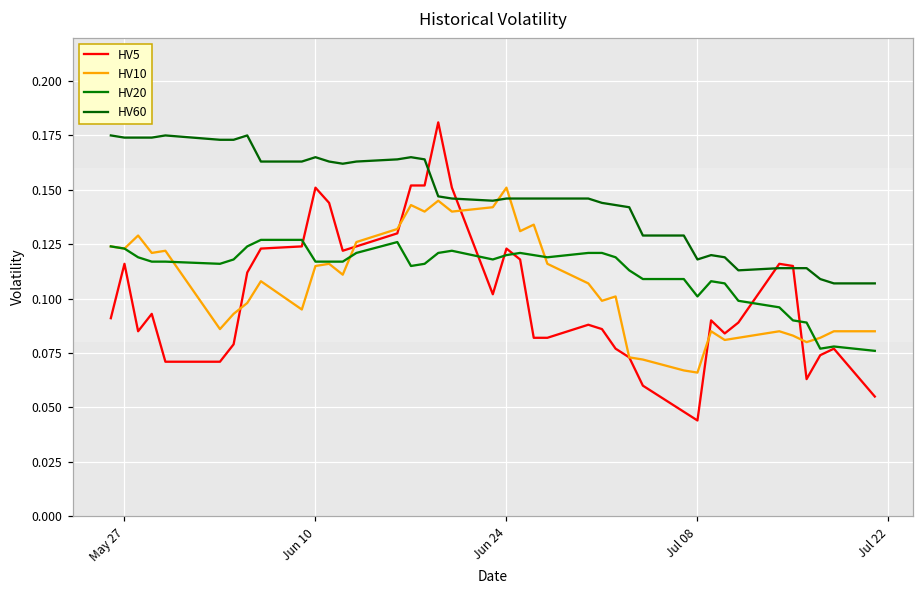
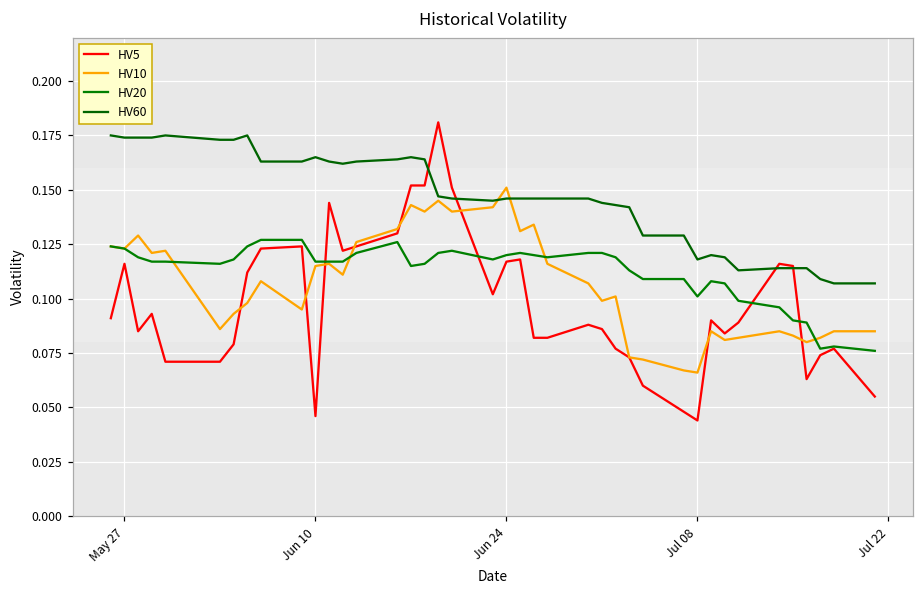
HV5, Jun 10: 0.151 -> 0.046
HV5, Jun 24: 0.123 -> 0.117
